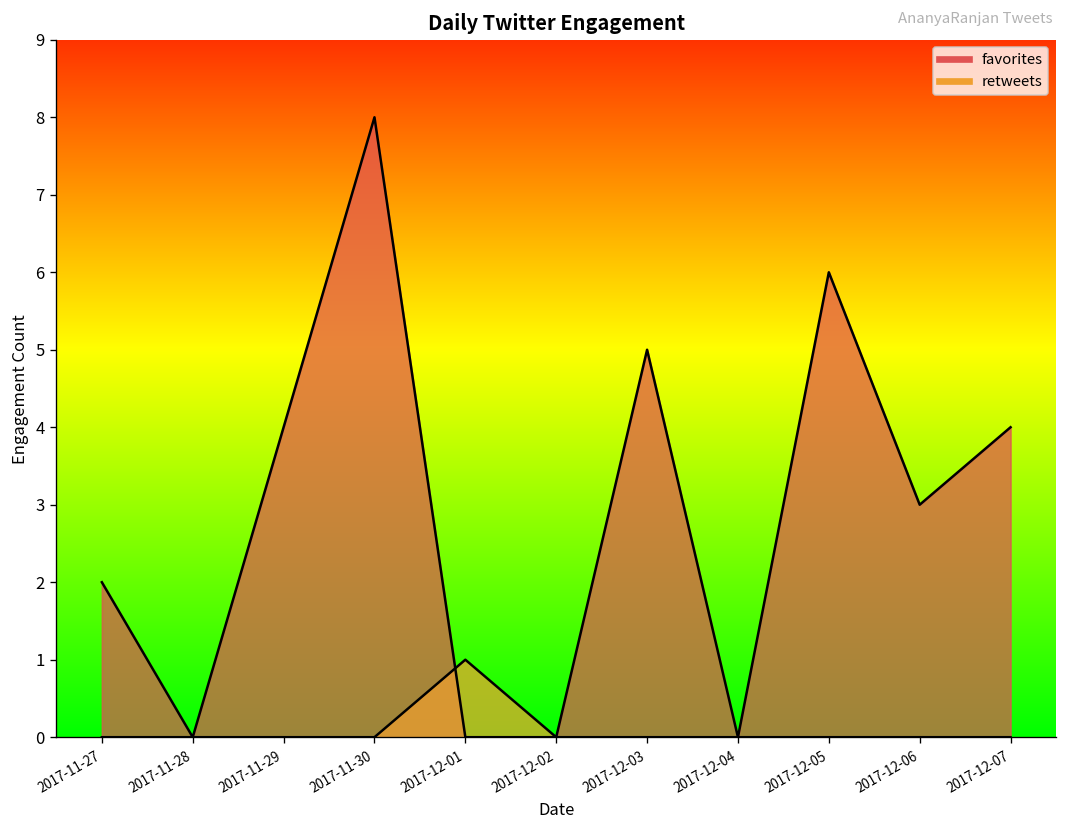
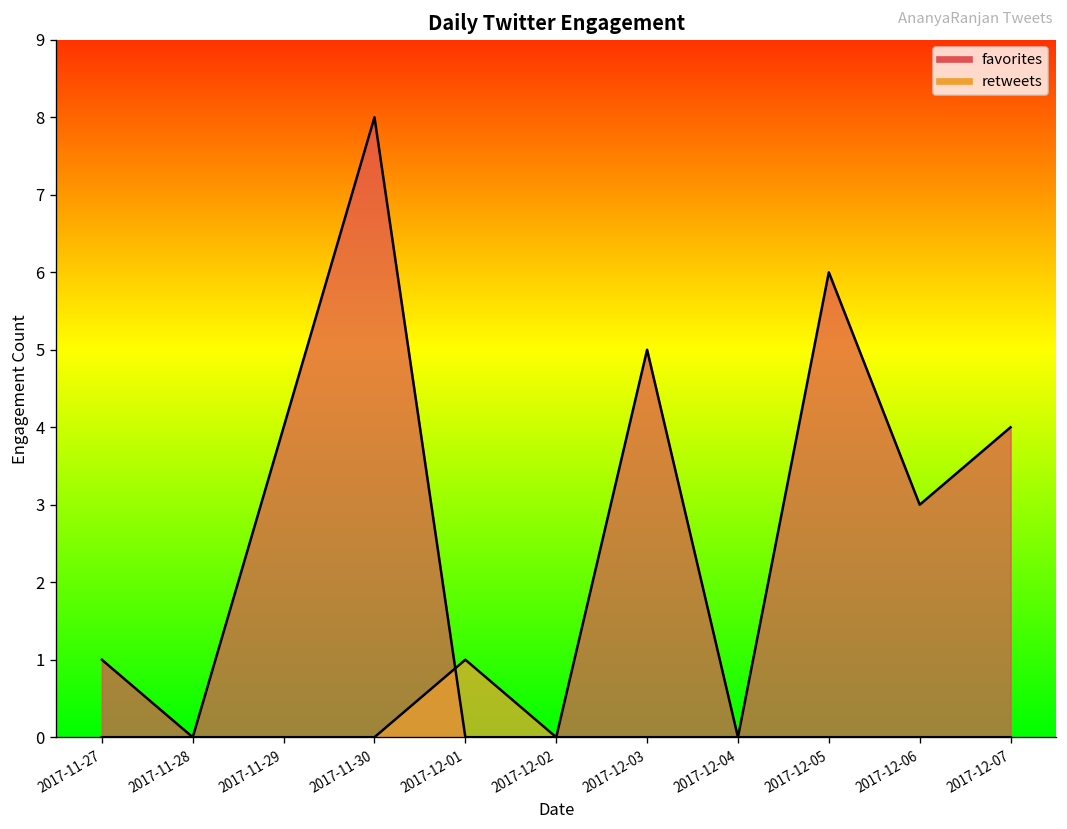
favorites, 2017-11-27: 2 -> 1
